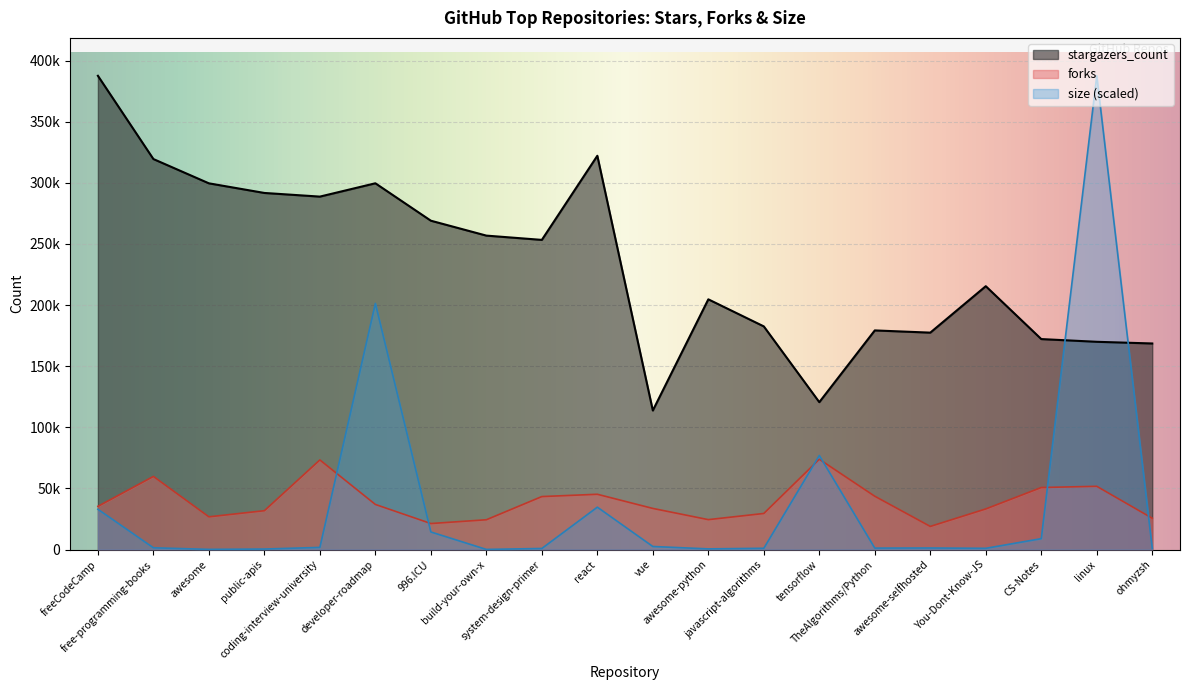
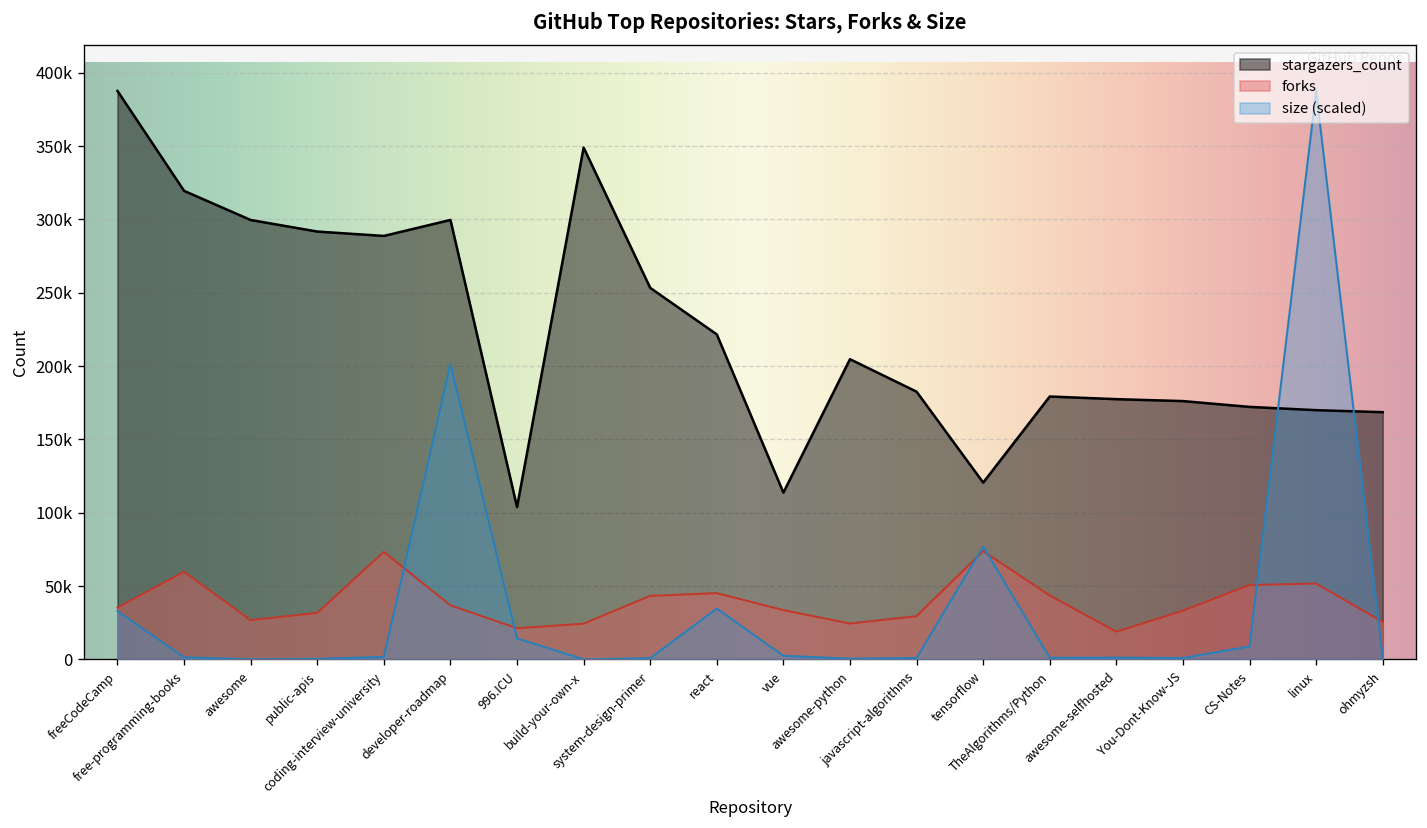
stargazers_count, 996.ICU: 269000 -> 104000
stargazers_count, build-your-own-x: 257000 -> 349000
stargazers_count, react: 322000 -> 222000
stargazers_count, You-Dont-Know-JS: 215000 -> 176000
